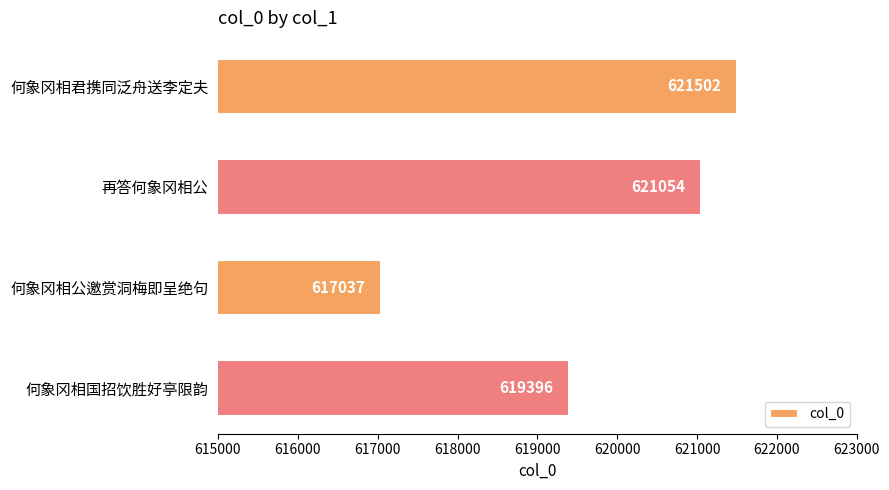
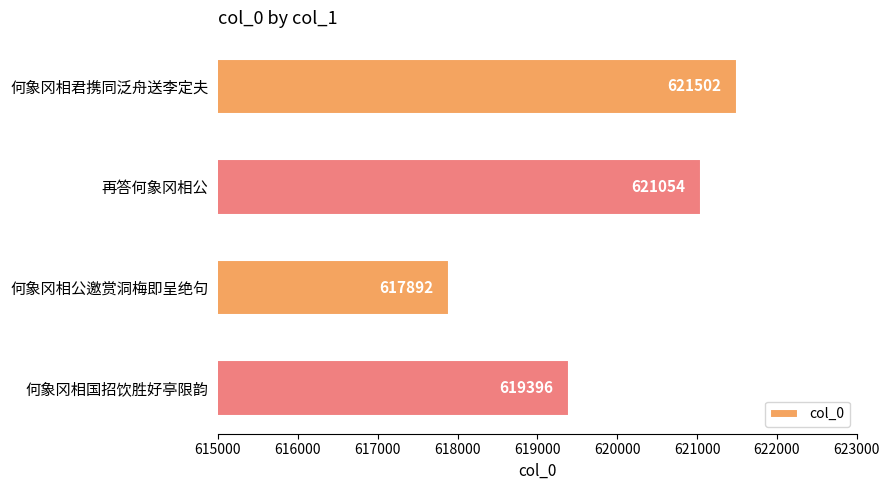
何象冈相公邀赏洞梅即呈绝句: 617037 -> 617892
